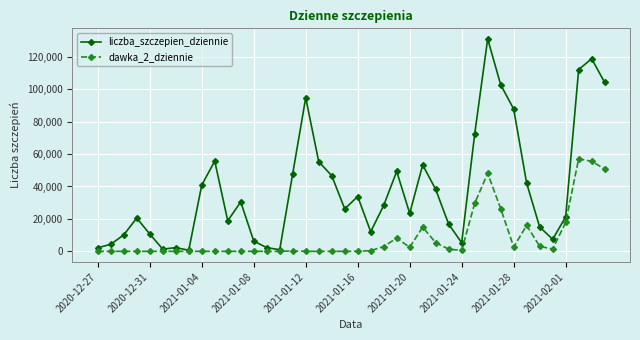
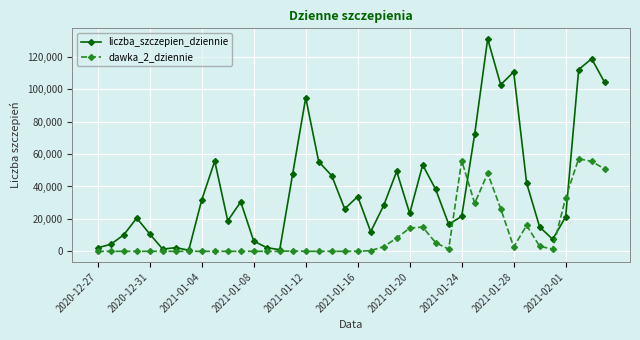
liczba_szczepien_dziennie, 2021-01-04: 41,000 -> 32,000
dawka_2_dziennie, 2021-01-20: 2,000 -> 14,000
liczba_szczepien_dziennie, 2021-01-24: 5,000 -> 22,000
dawka_2_dziennie, 2021-01-24: 1,000 -> 56,000
liczba_szczepien_dziennie, 2021-01-28: 88,000 -> 111,000
dawka_2_dziennie, 2021-02-01: 18,000 -> 33,000
